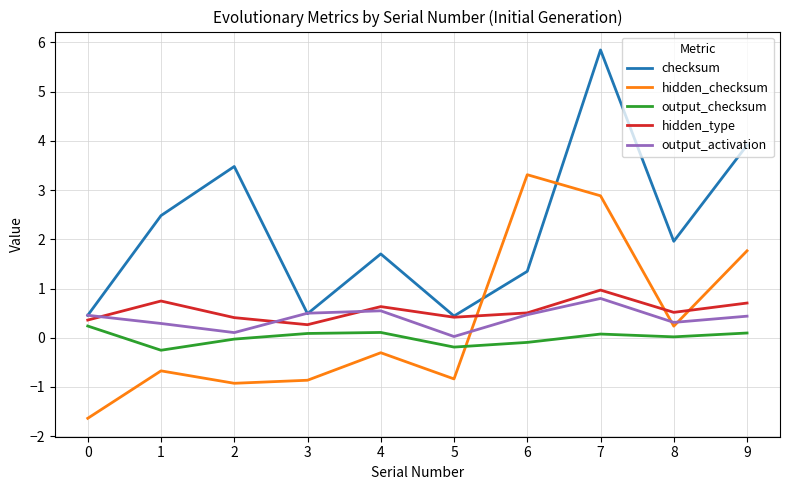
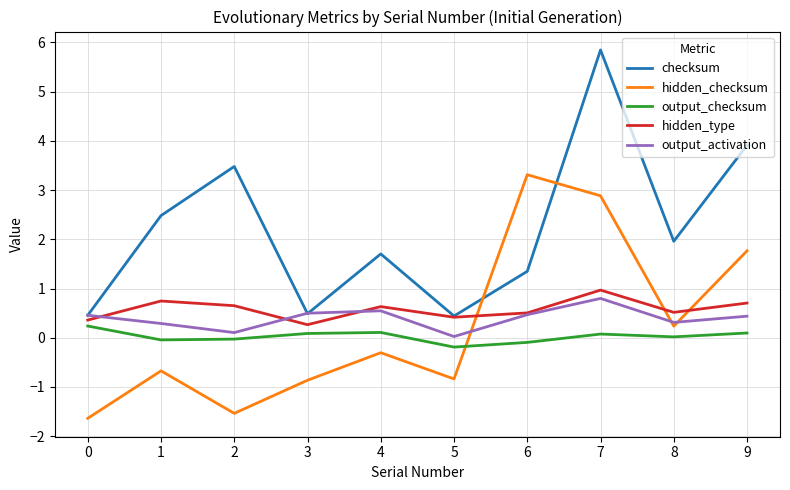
output_checksum, 1: -0.3 -> 0.0
hidden_checksum, 2: -0.9 -> -1.5
hidden_type, 2: 0.4 -> 0.7
